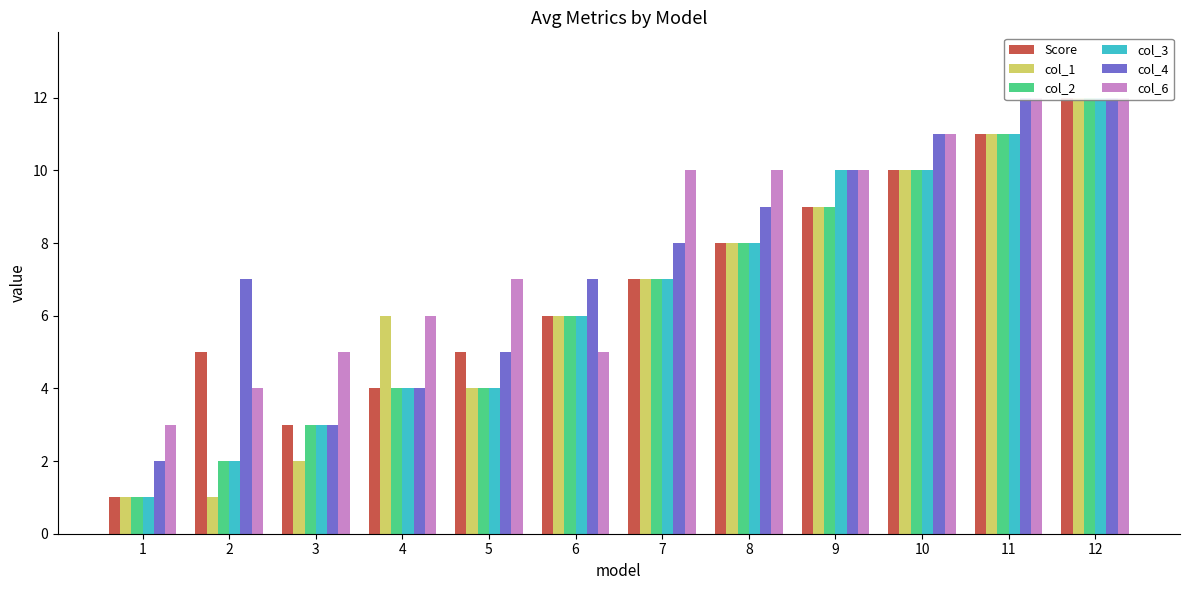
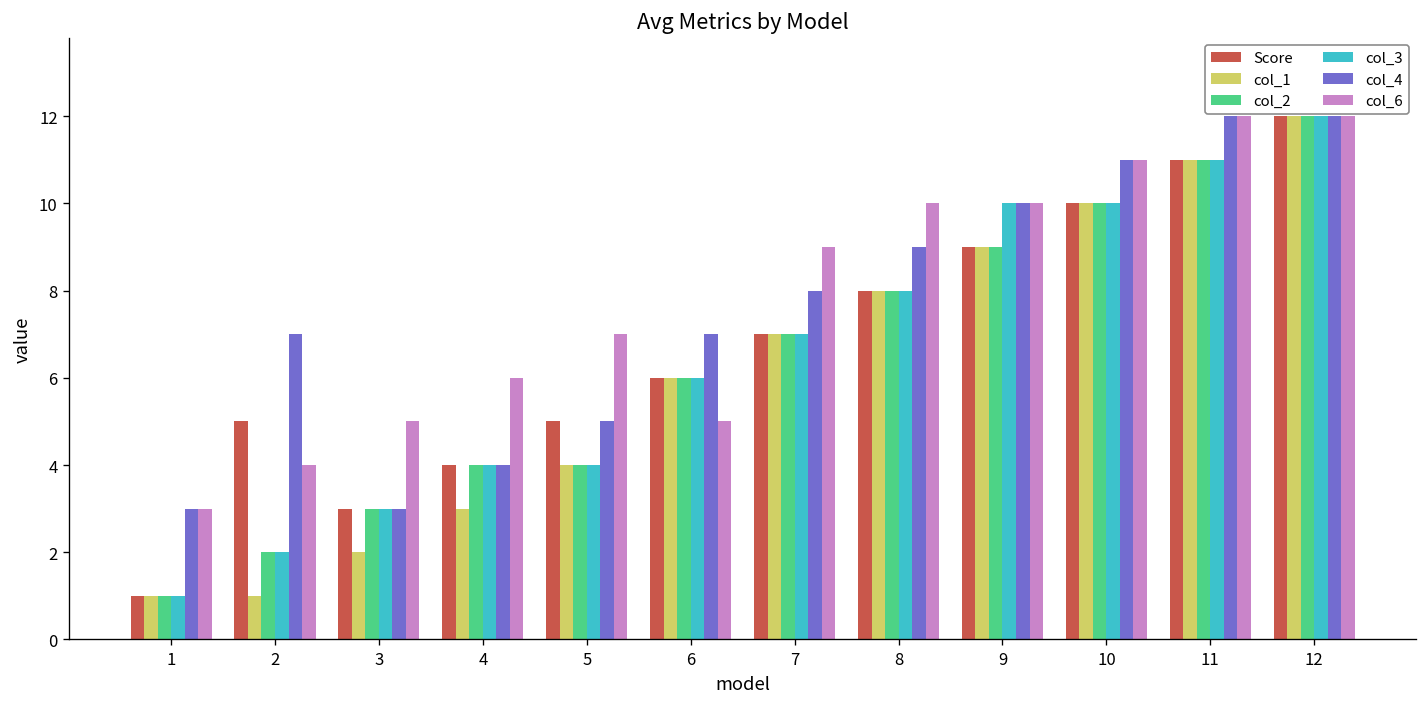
col_4, 1: 2 -> 3
col_1, 4: 6 -> 3
col_6, 7: 10 -> 9
